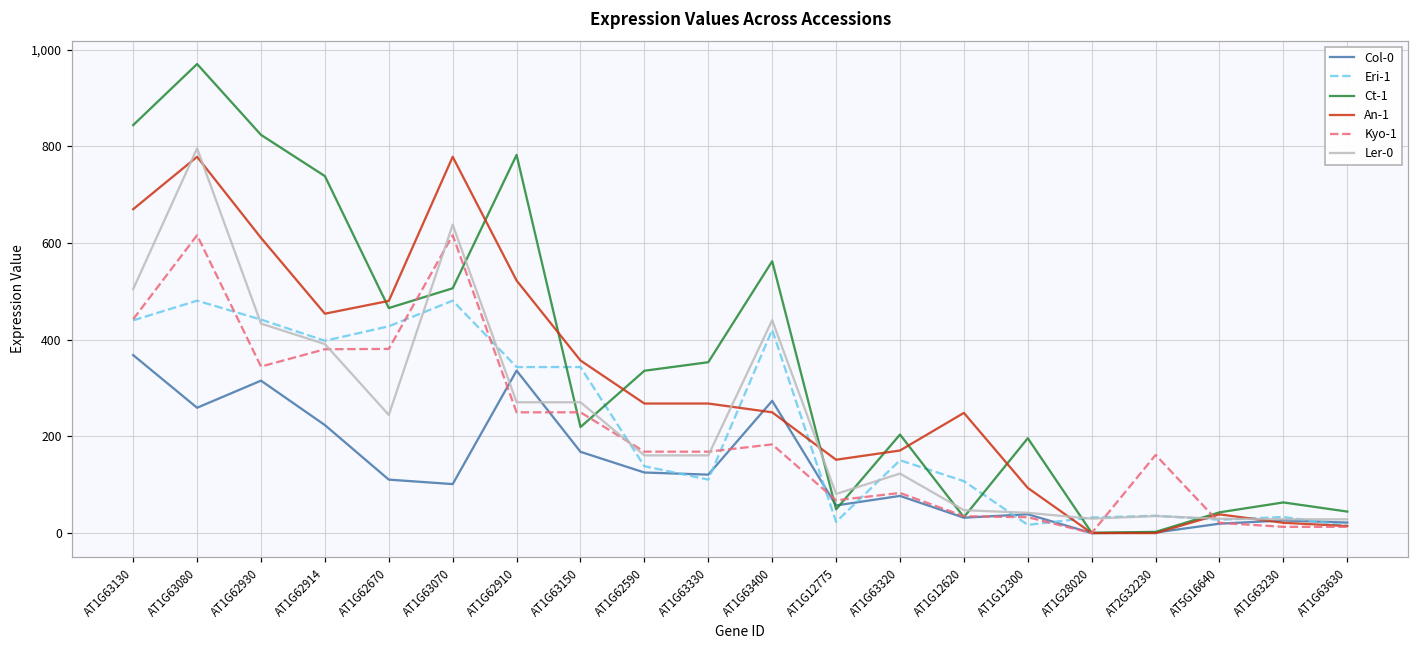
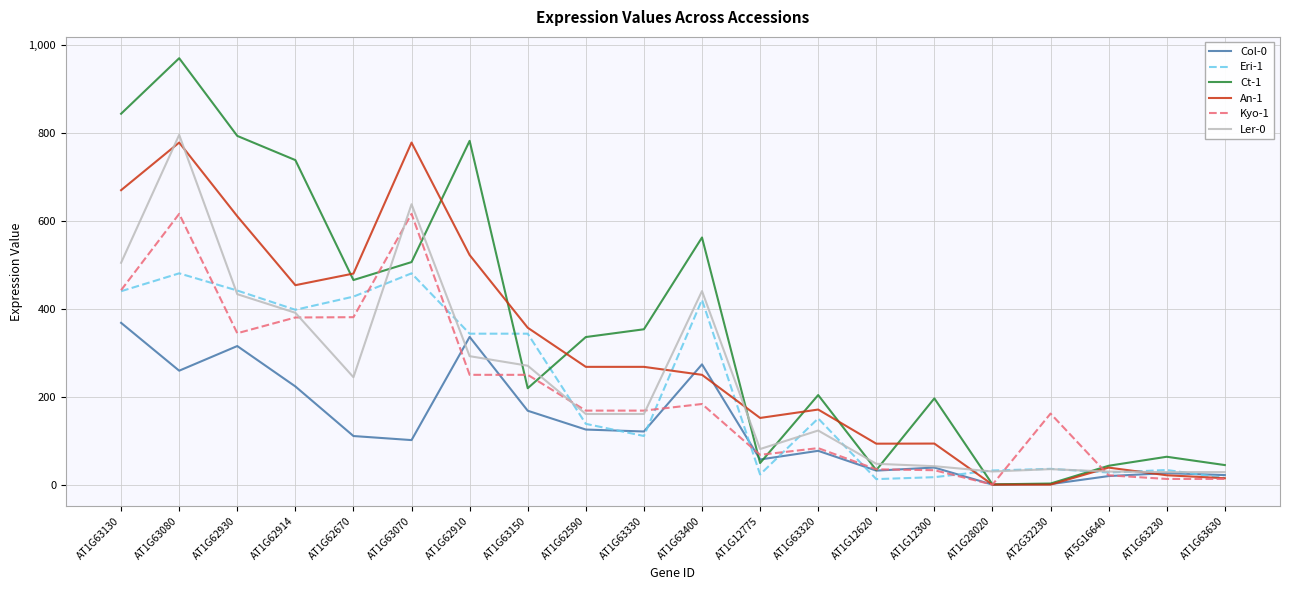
Ct-1, AT1G62930: 820 -> 790
Ler-0, AT1G62910: 270 -> 290
Eri-1, AT1G12620: 110 -> 10
An-1, AT1G12620: 250 -> 90
